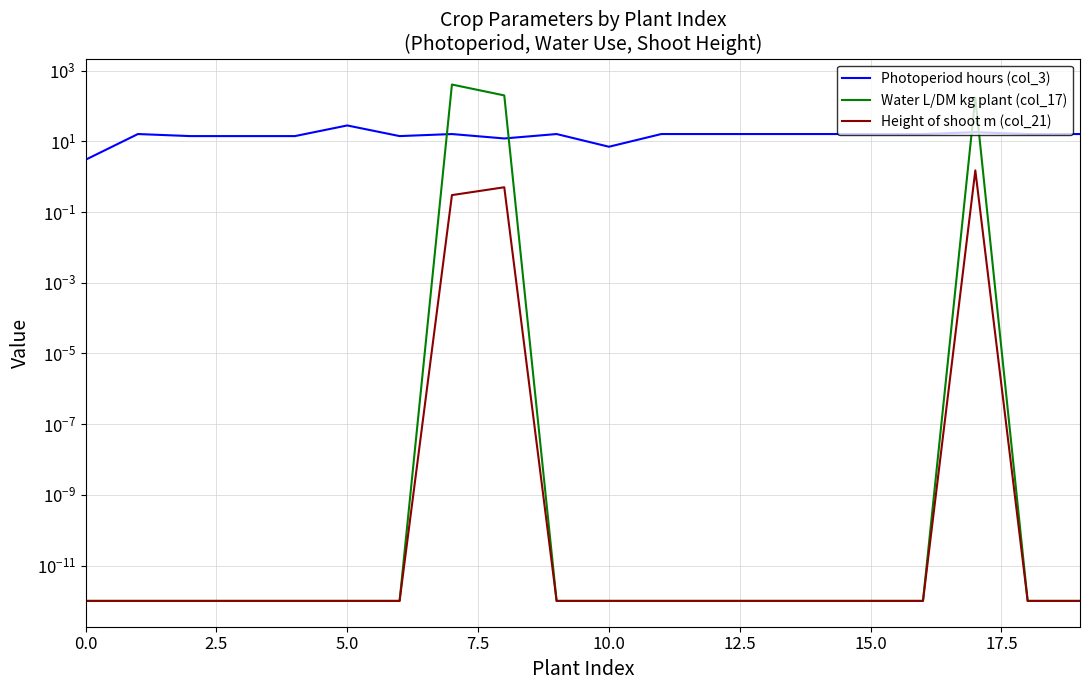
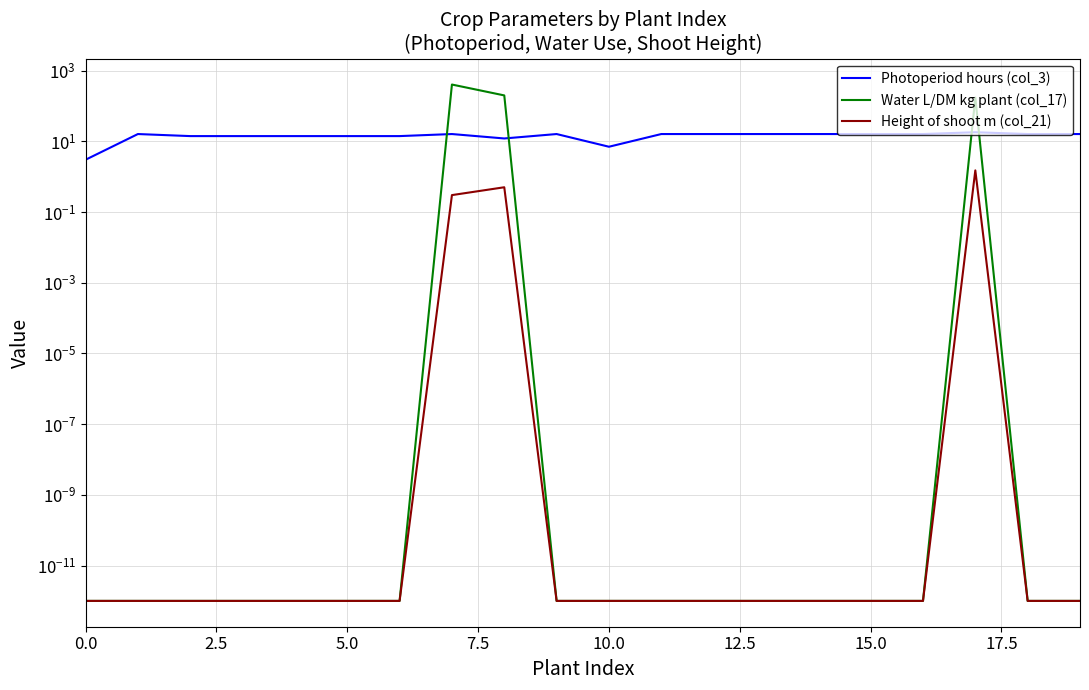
Photoperiod hours (col_3), 5.0: 30 -> 14
